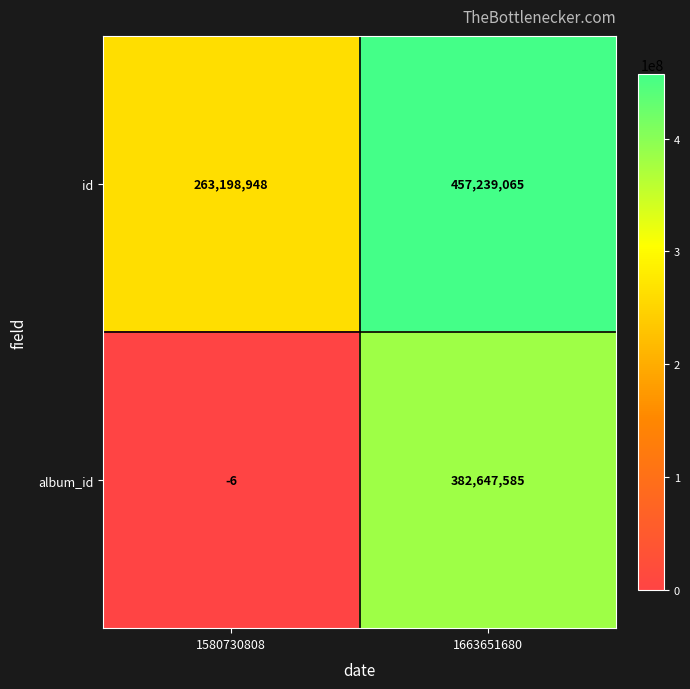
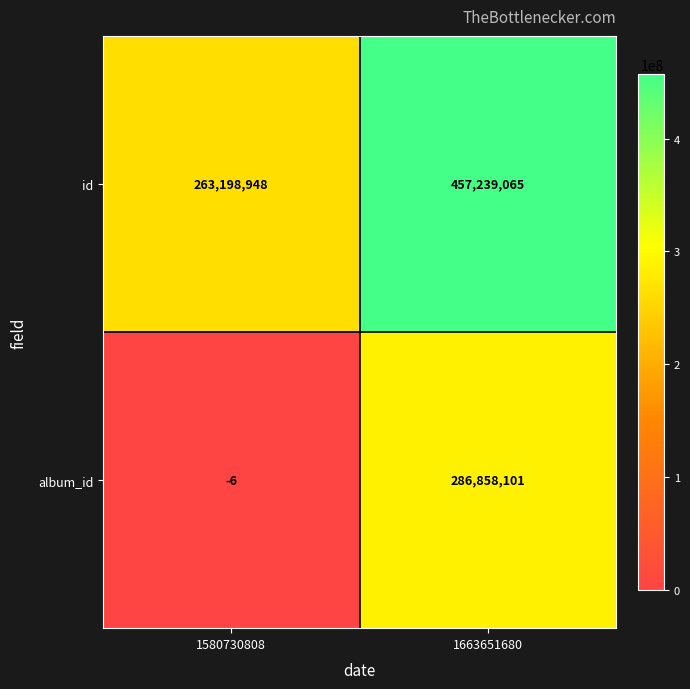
album_id, 1663651680: 382,647,585 -> 286,858,101
